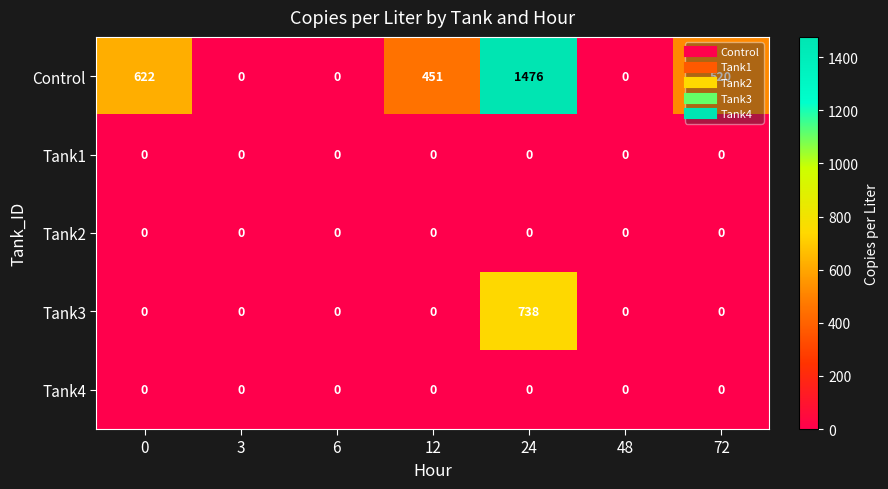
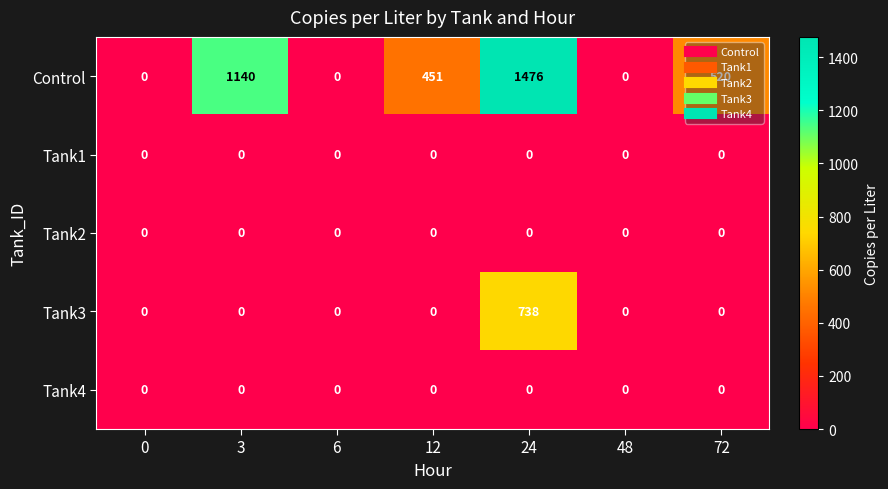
Control, 0: 622 -> 0
Control, 3: 0 -> 1140
